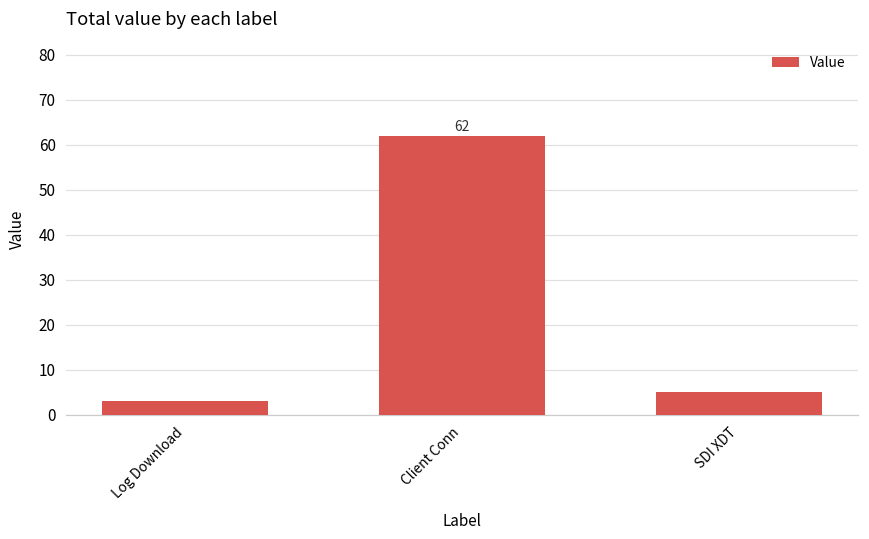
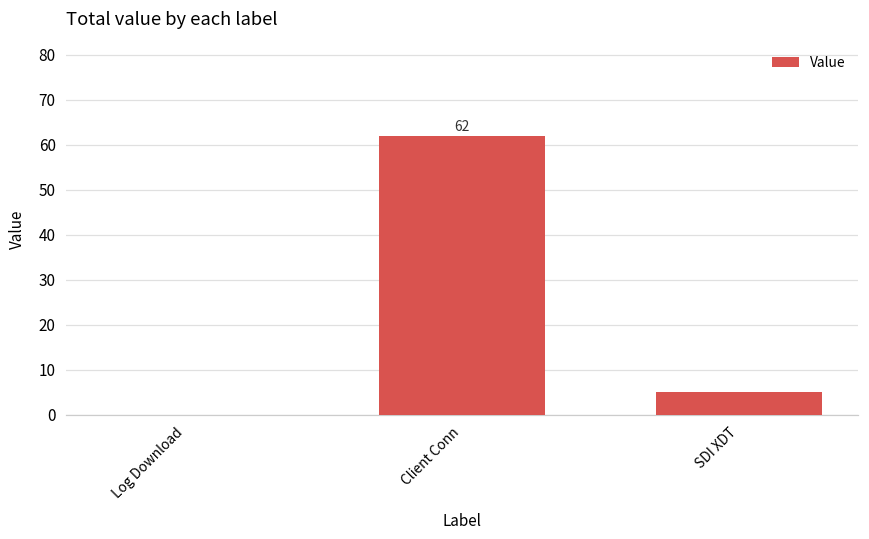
Log Download: 3 -> 0
